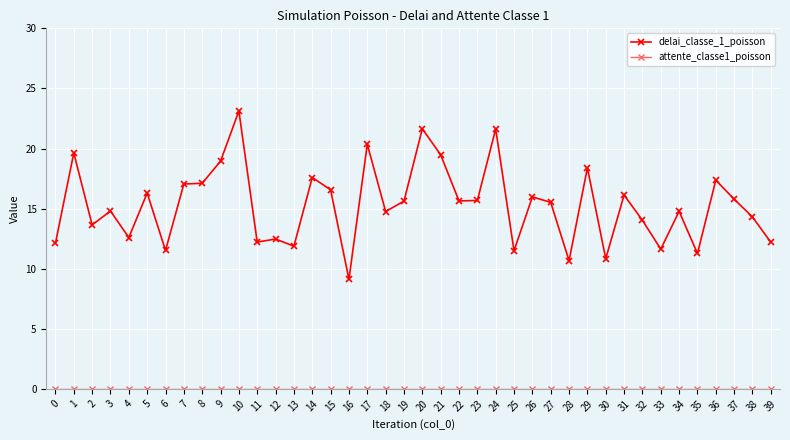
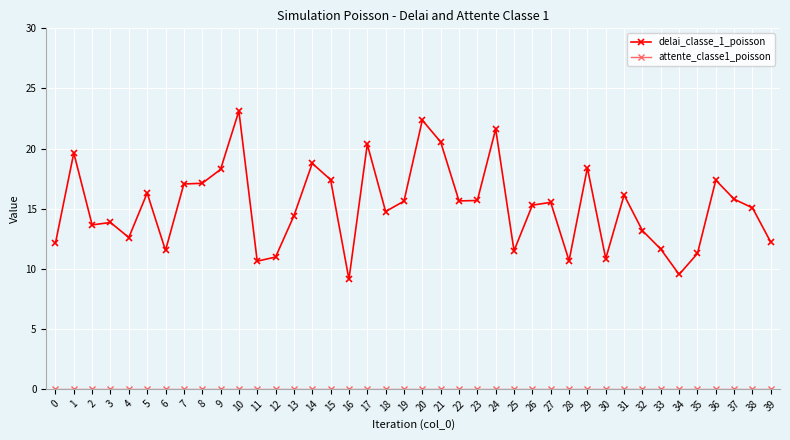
delai_classe_1_poisson, 3: 14.8 -> 13.9
delai_classe_1_poisson, 9: 18.9 -> 18.3
delai_classe_1_poisson, 11: 12.2 -> 10.6
delai_classe_1_poisson, 12: 12.5 -> 11.0
delai_classe_1_poisson, 13: 11.9 -> 14.4
delai_classe_1_poisson, 14: 17.6 -> 18.8
delai_classe_1_poisson, 15: 16.6 -> 17.4
delai_classe_1_poisson, 20: 21.6 -> 22.4
delai_classe_1_poisson, 21: 19.5 -> 20.5
delai_classe_1_poisson, 26: 16.0 -> 15.3
delai_classe_1_poisson, 32: 14.0 -> 13.2
delai_classe_1_poisson, 34: 14.8 -> 9.5
delai_classe_1_poisson, 38: 14.3 -> 15.1
